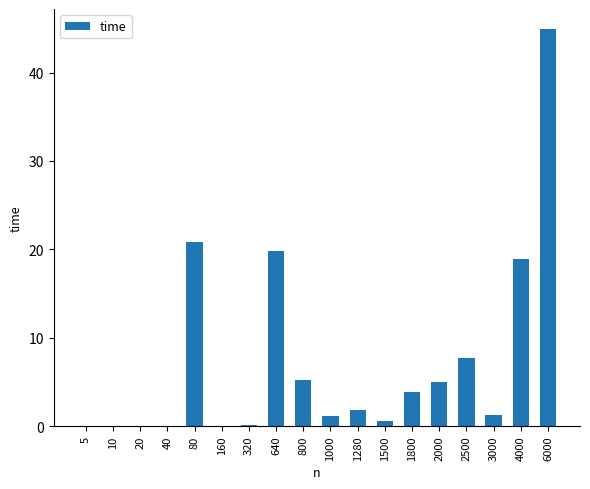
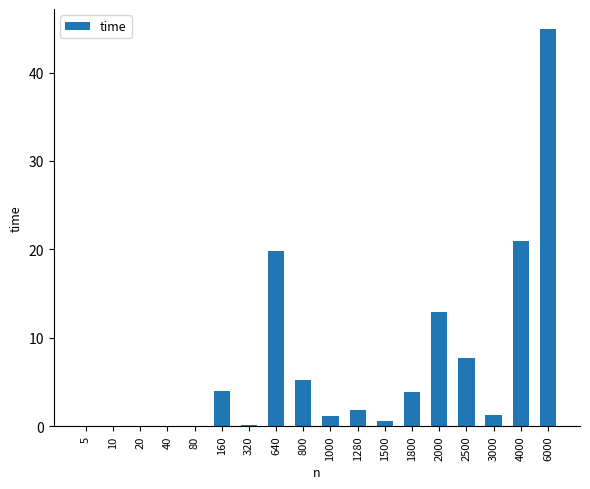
80: 21 -> 0
160: 0 -> 4
2000: 5 -> 13
4000: 19 -> 21
